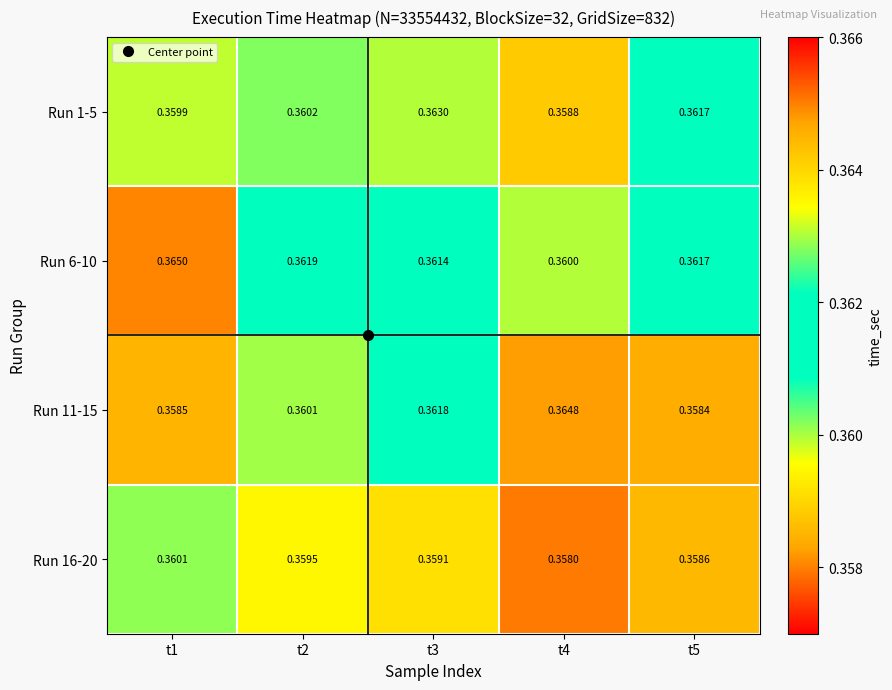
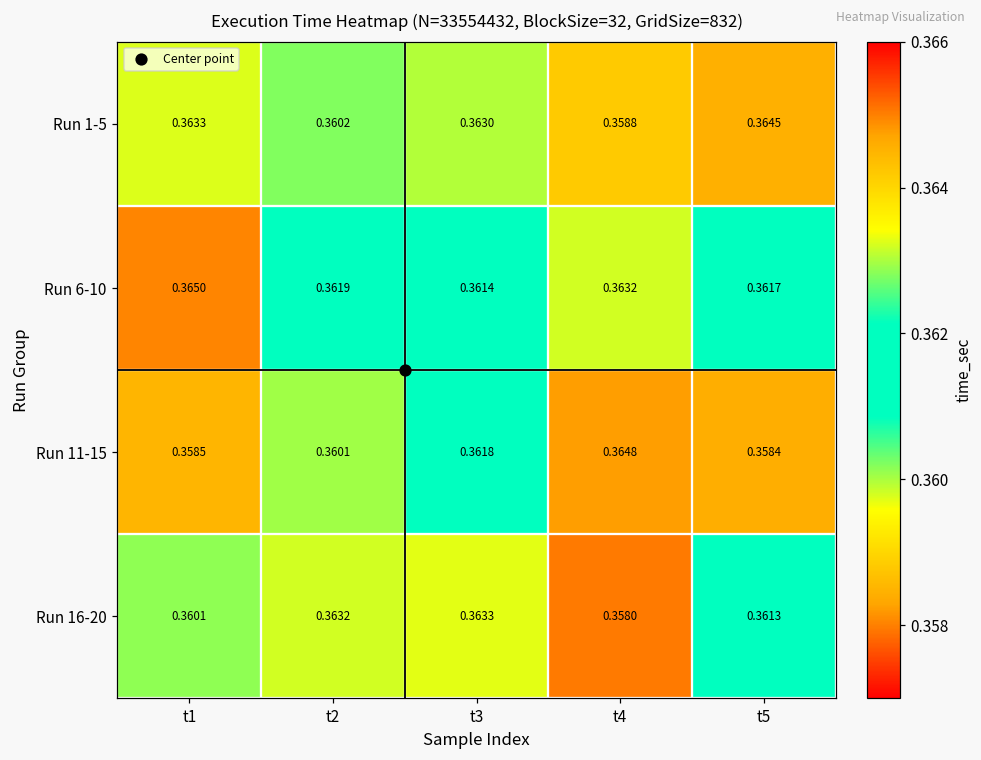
Run 1-5, t1: 0.3599 -> 0.3633
Run 1-5, t5: 0.3617 -> 0.3645
Run 6-10, t4: 0.3600 -> 0.3632
Run 16-20, t2: 0.3595 -> 0.3632
Run 16-20, t3: 0.3591 -> 0.3633
Run 16-20, t5: 0.3586 -> 0.3613
